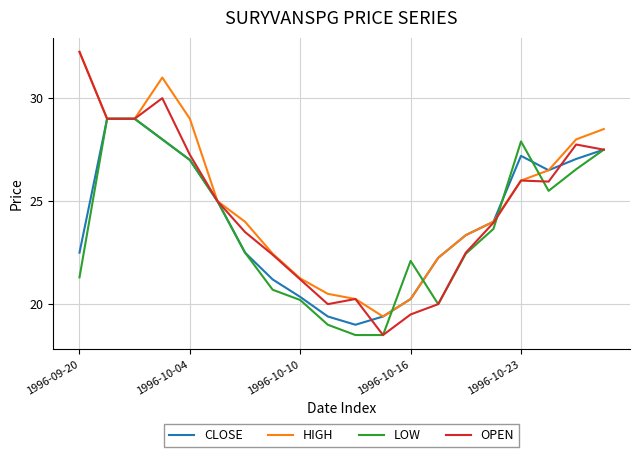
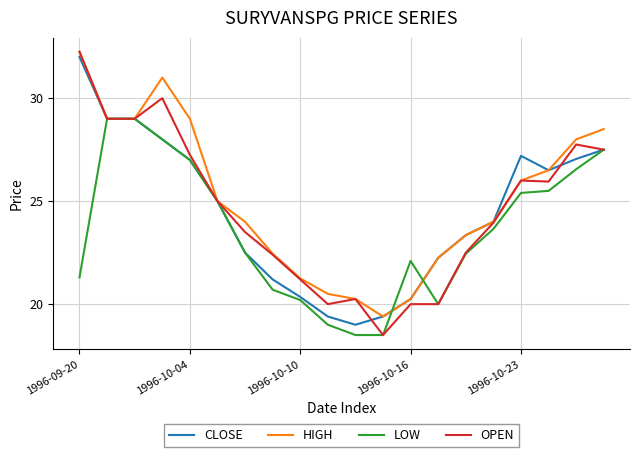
CLOSE, 1996-09-20: 22.5 -> 32.0
OPEN, 1996-10-16: 19.5 -> 20.0
LOW, 1996-10-23: 27.9 -> 25.4
